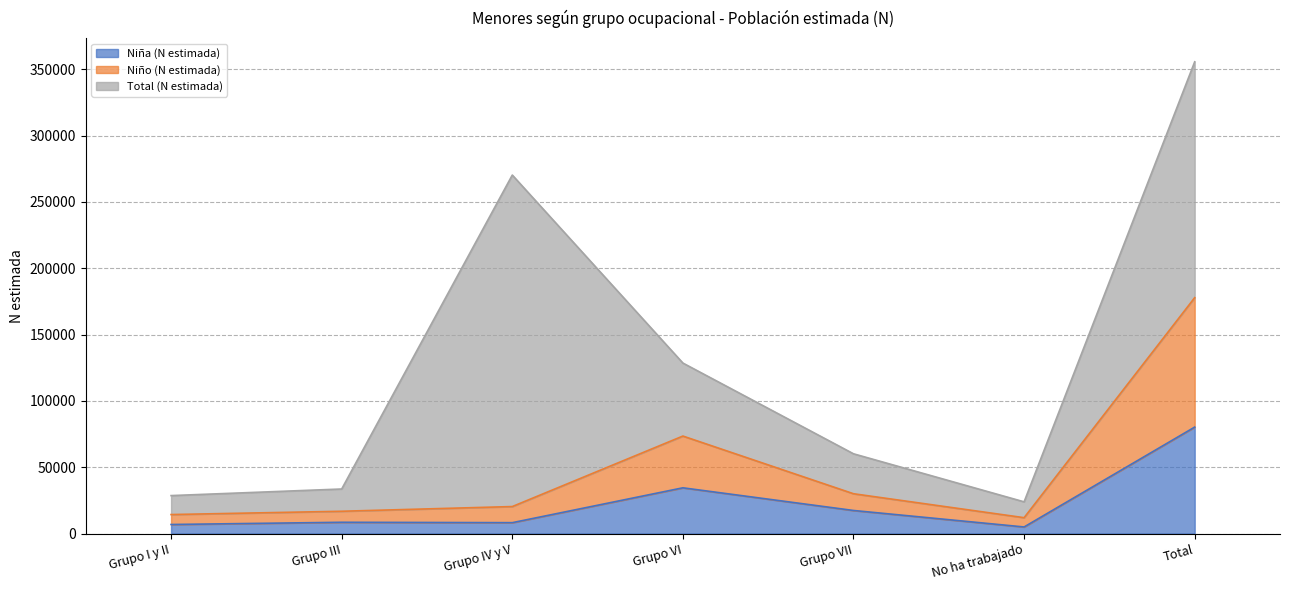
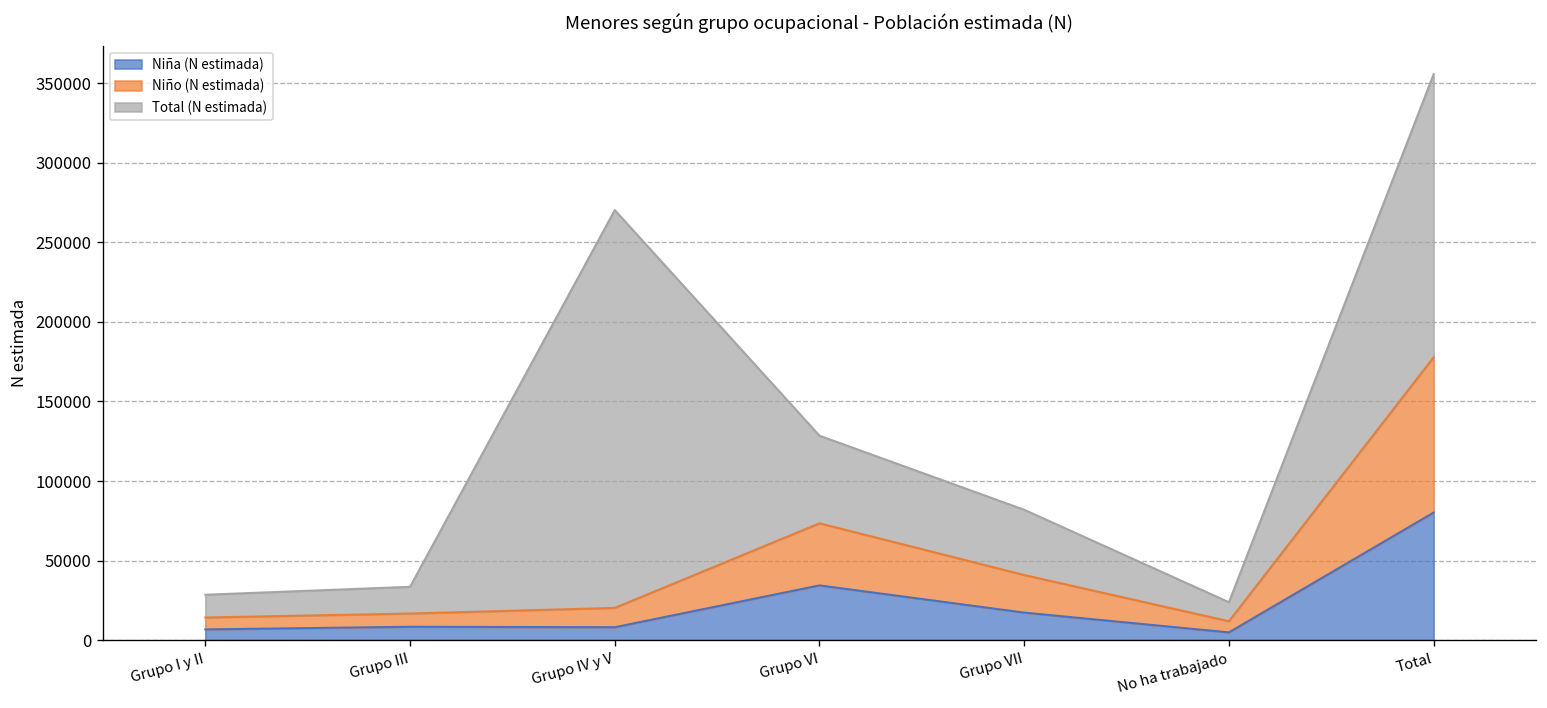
Niño (N estimada), Grupo VII: 13000 -> 24000
Total (N estimada), Grupo VII: 30000 -> 41000
